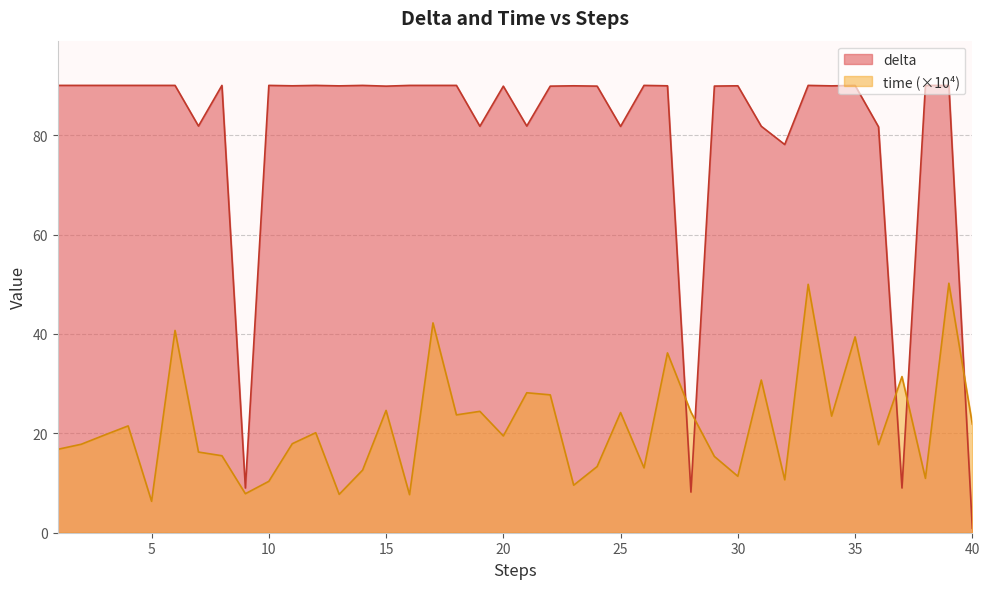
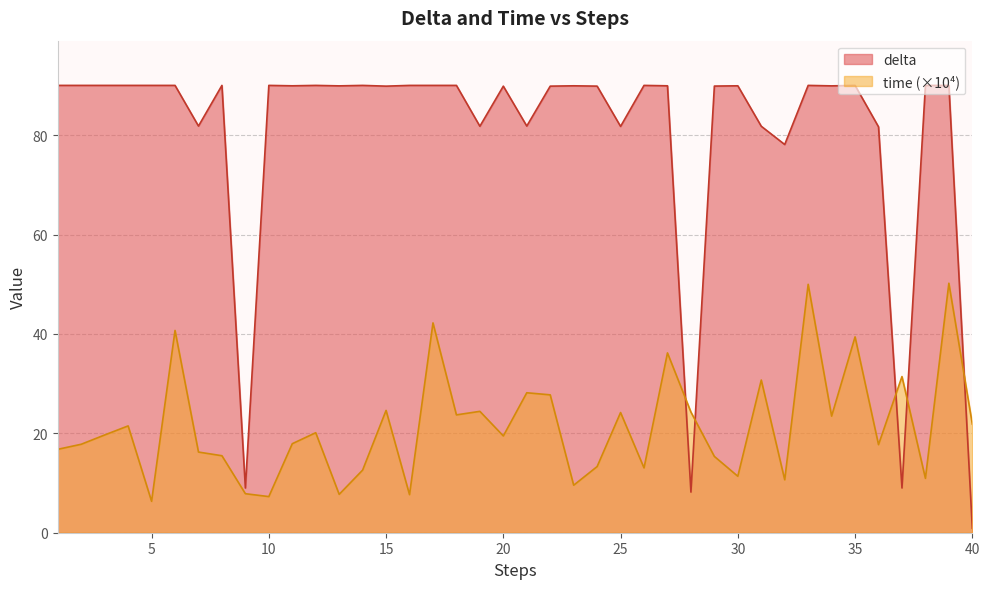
time (×10⁴), 10: 10 -> 7
